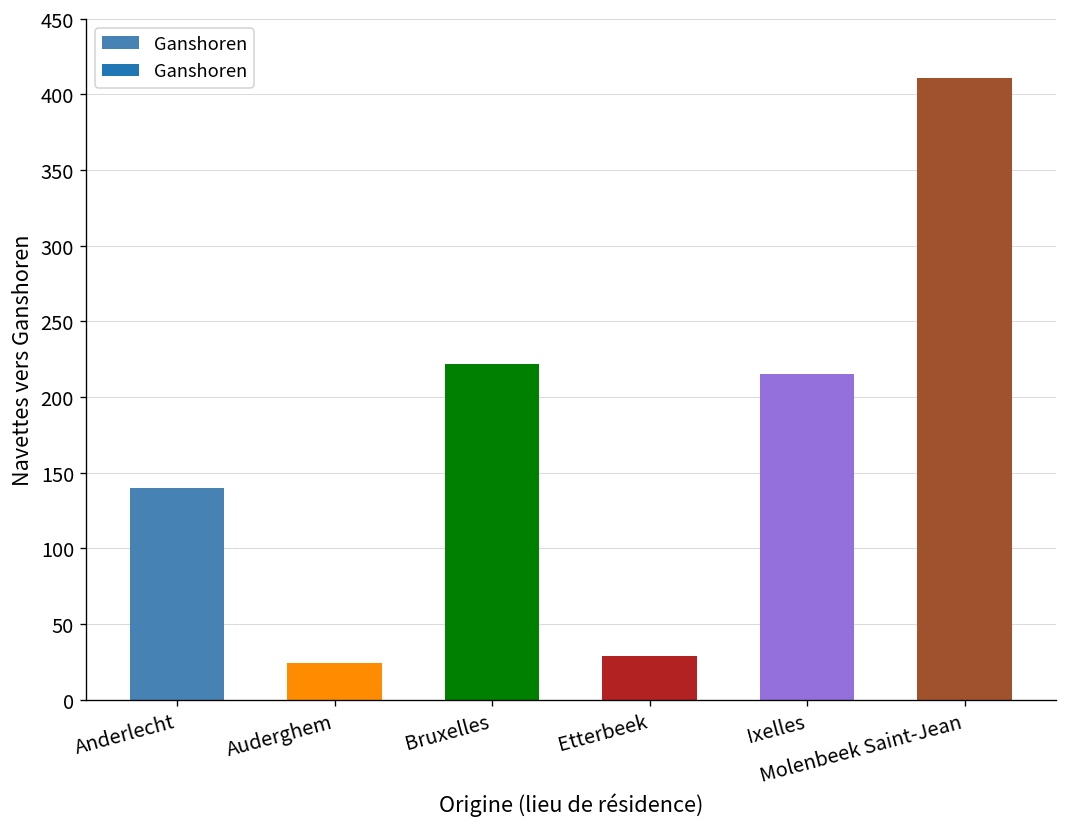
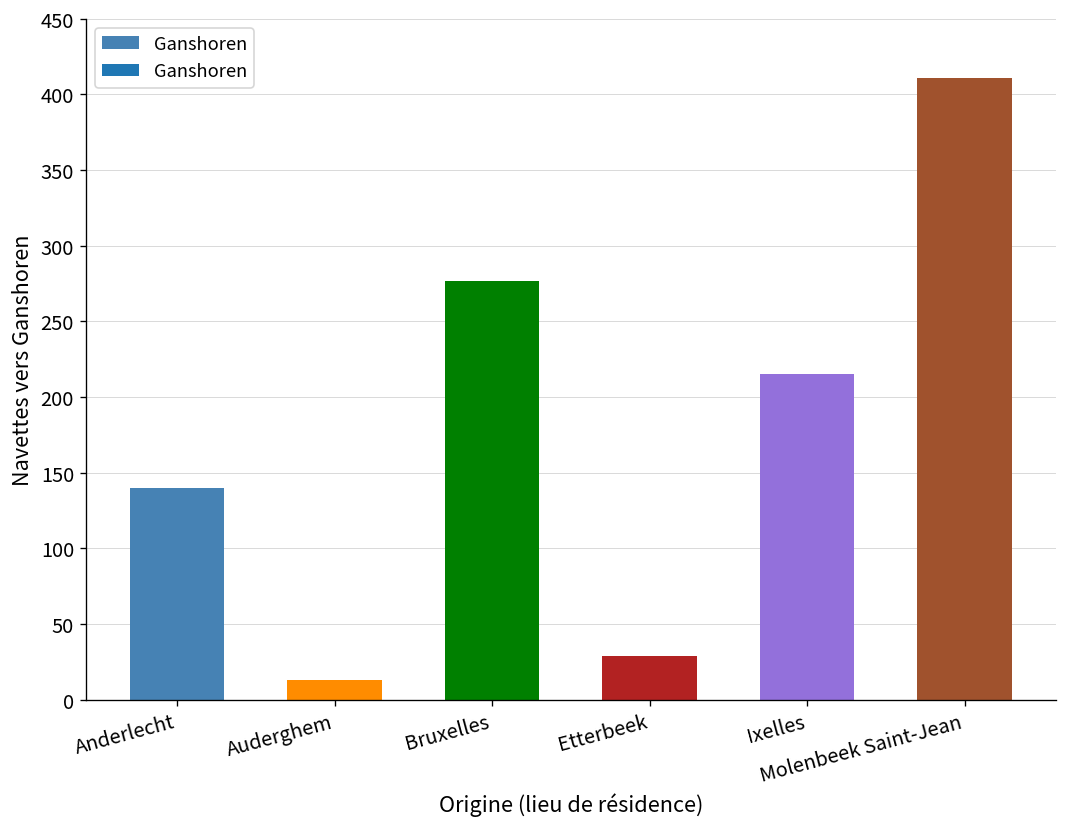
Auderghem: 24 -> 13
Bruxelles: 222 -> 277
